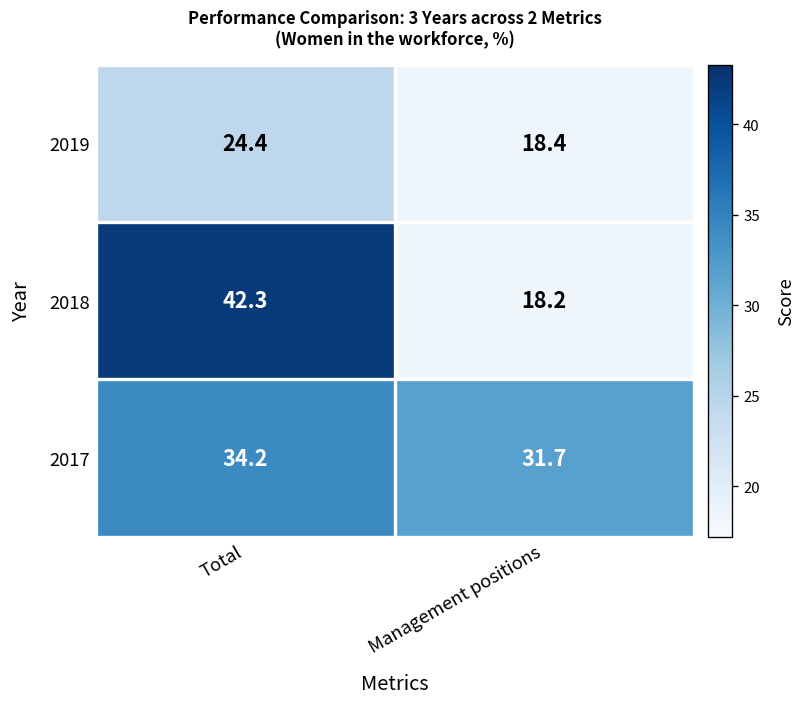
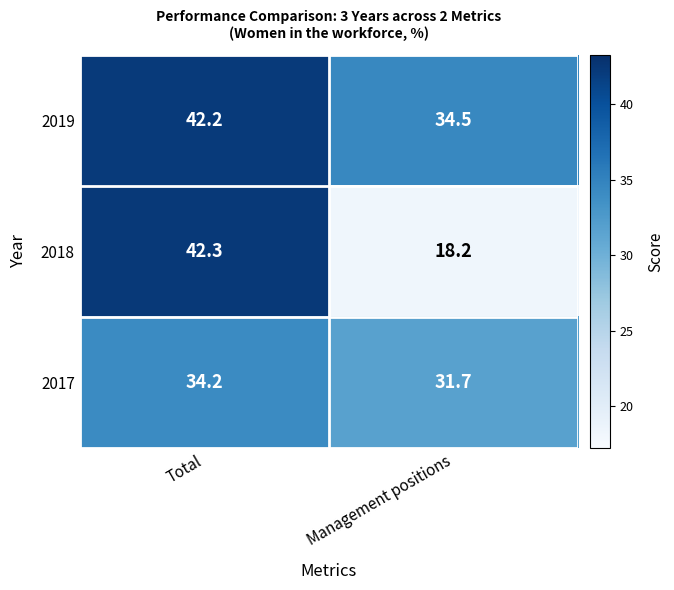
2019, Total: 24.4 -> 42.2
2019, Management positions: 18.4 -> 34.5
